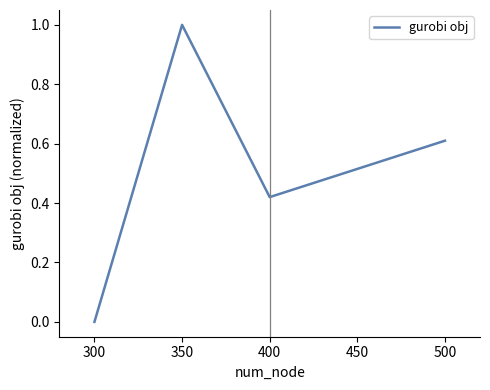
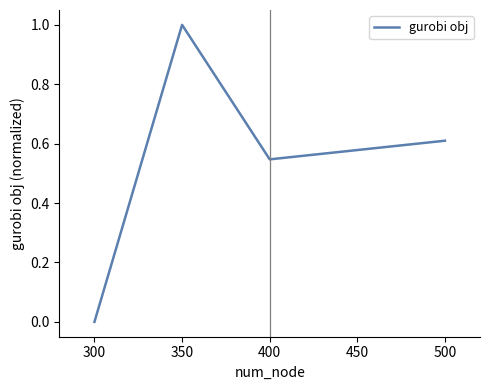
400: 0.42 -> 0.55
